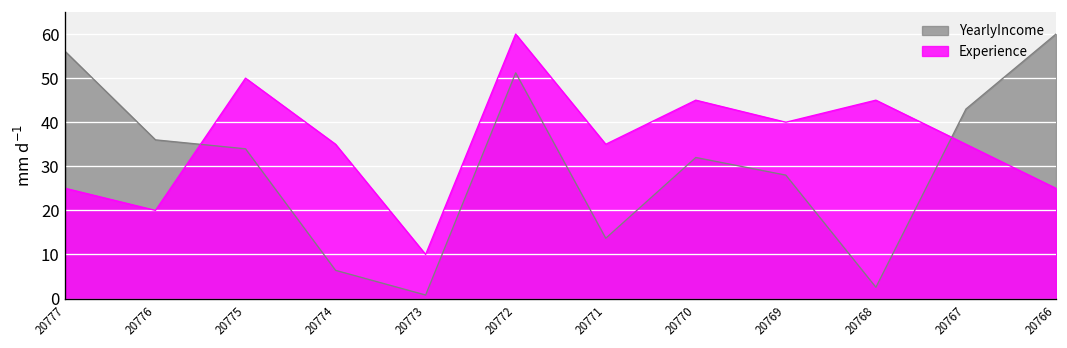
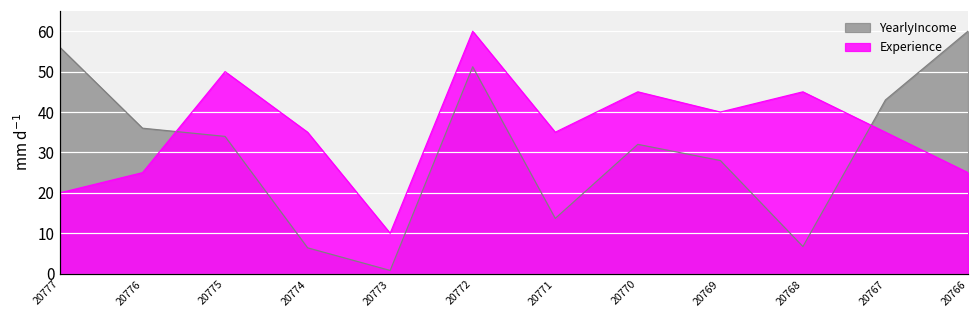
Experience, 20777: 25 -> 20
Experience, 20776: 20 -> 25
YearlyIncome, 20768: 3 -> 7
